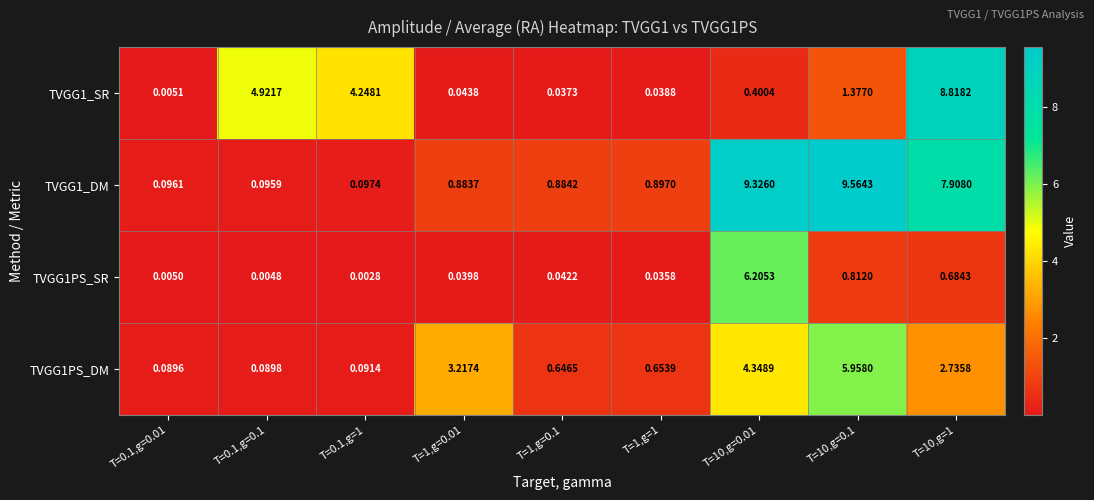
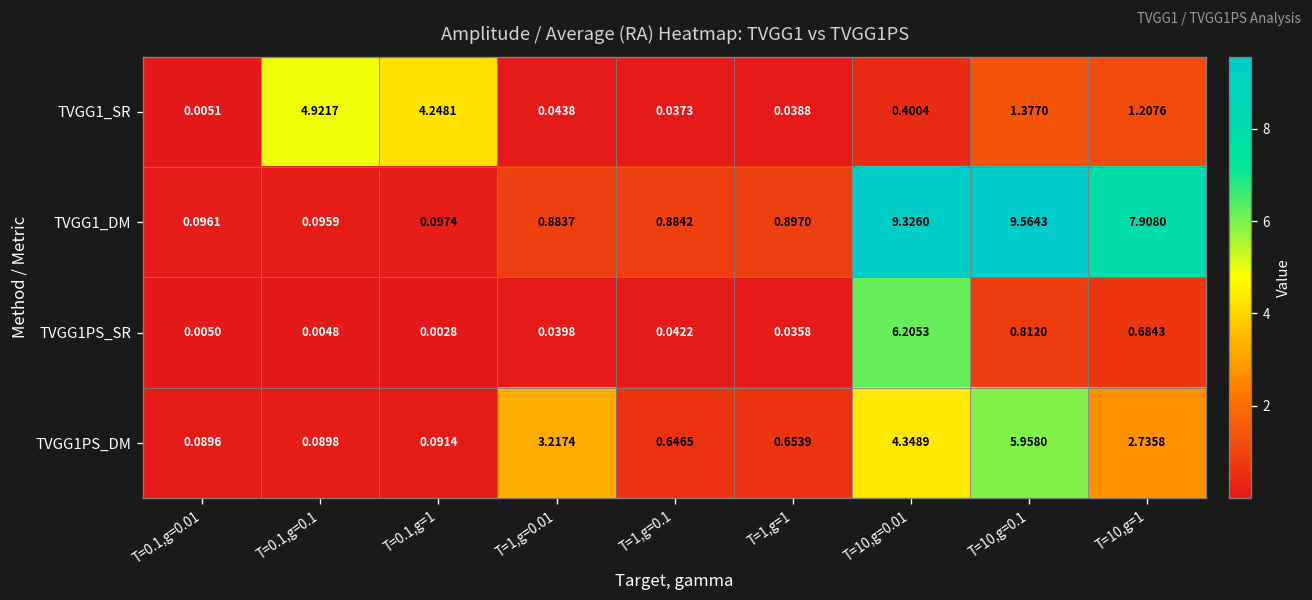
TVGG1_SR, T=10,g=1: 8.8182 -> 1.2076
